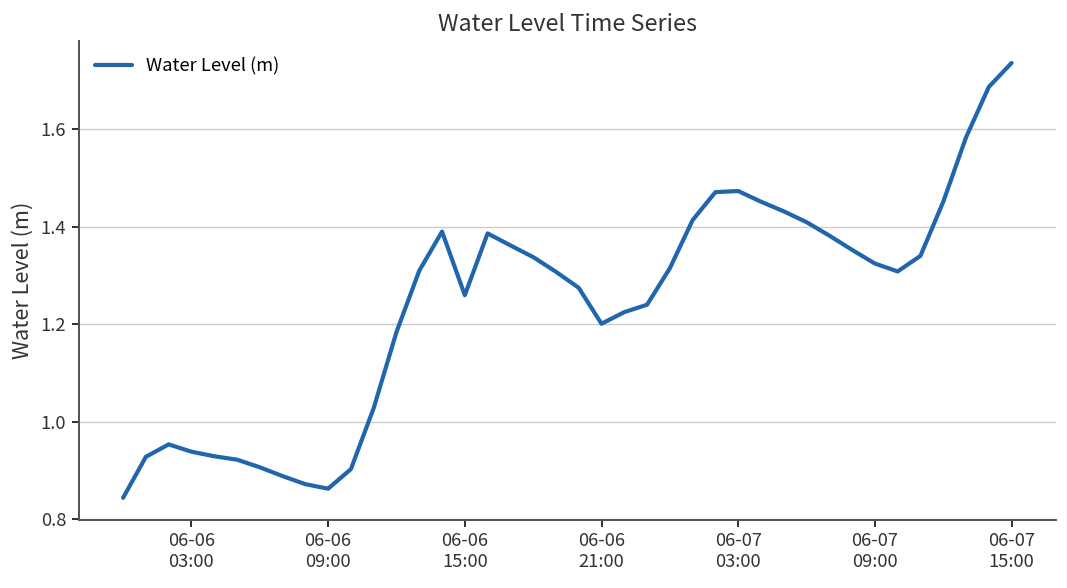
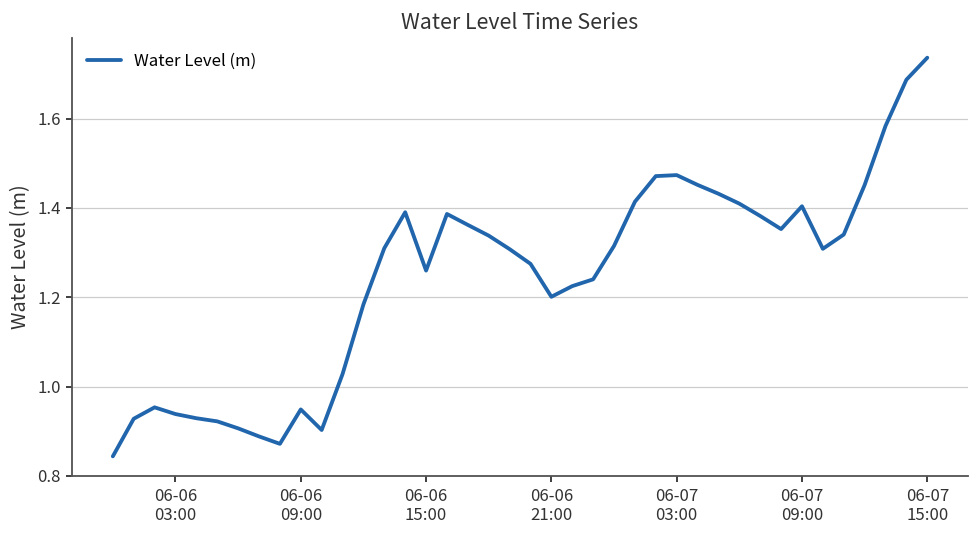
06-06 09:00: 0.86 -> 0.95
06-07 09:00: 1.32 -> 1.40
